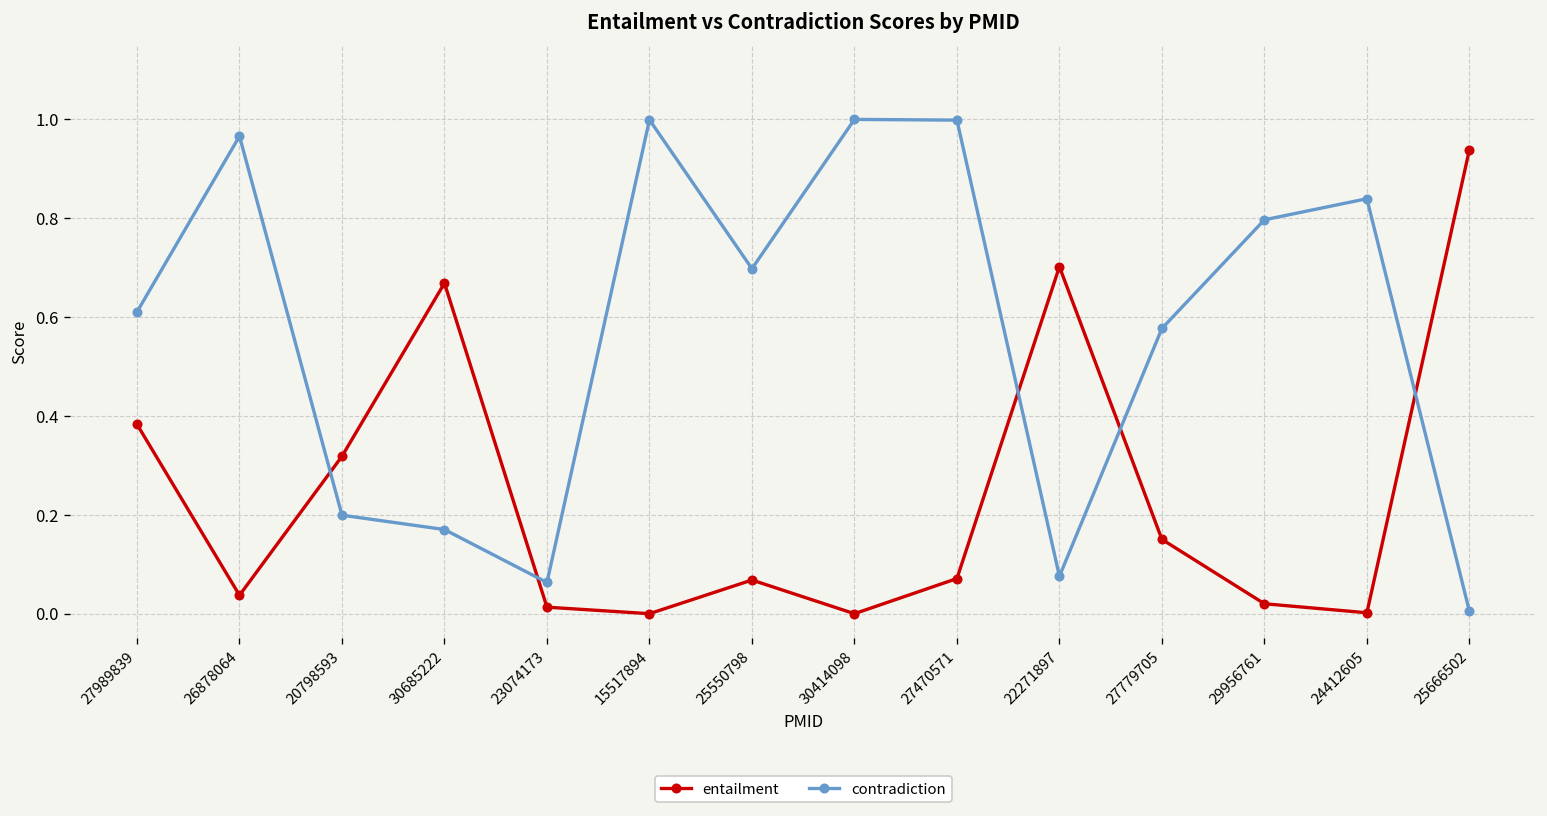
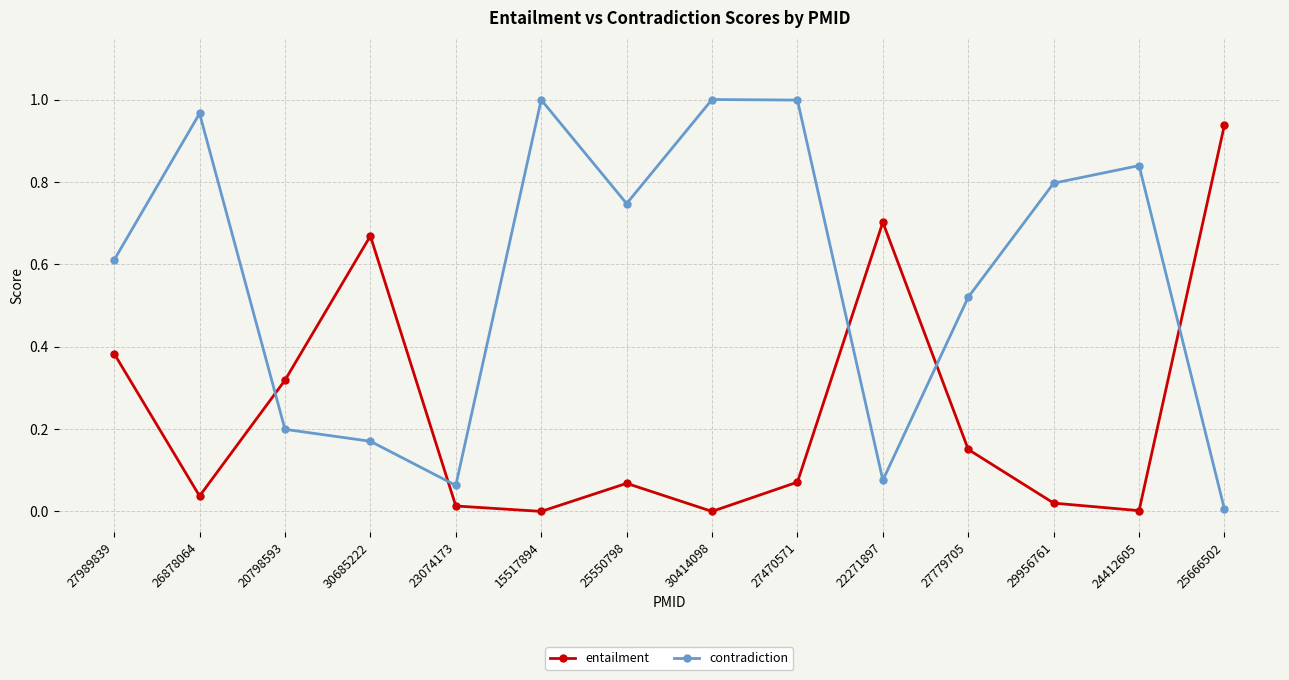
contradiction, 25550798: 0.70 -> 0.75
contradiction, 27779705: 0.58 -> 0.52
